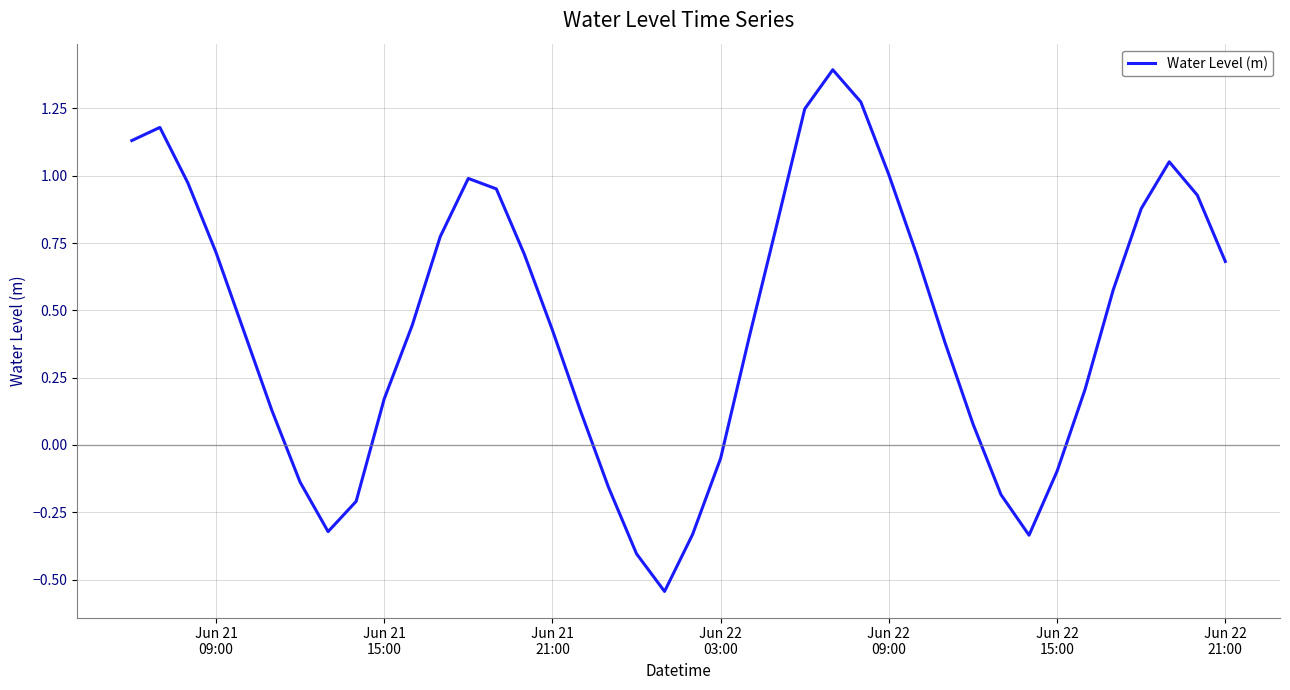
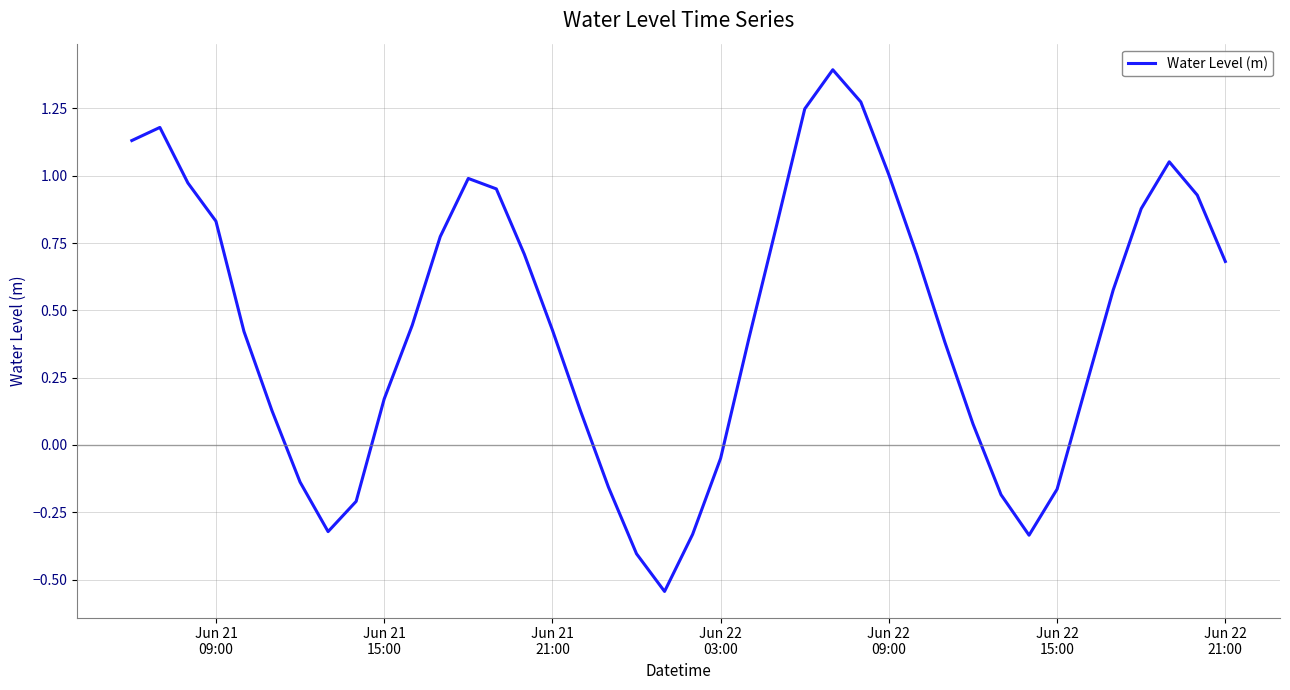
Jun 21 09:00: 0.72 -> 0.83
Jun 22 15:00: -0.10 -> -0.16
